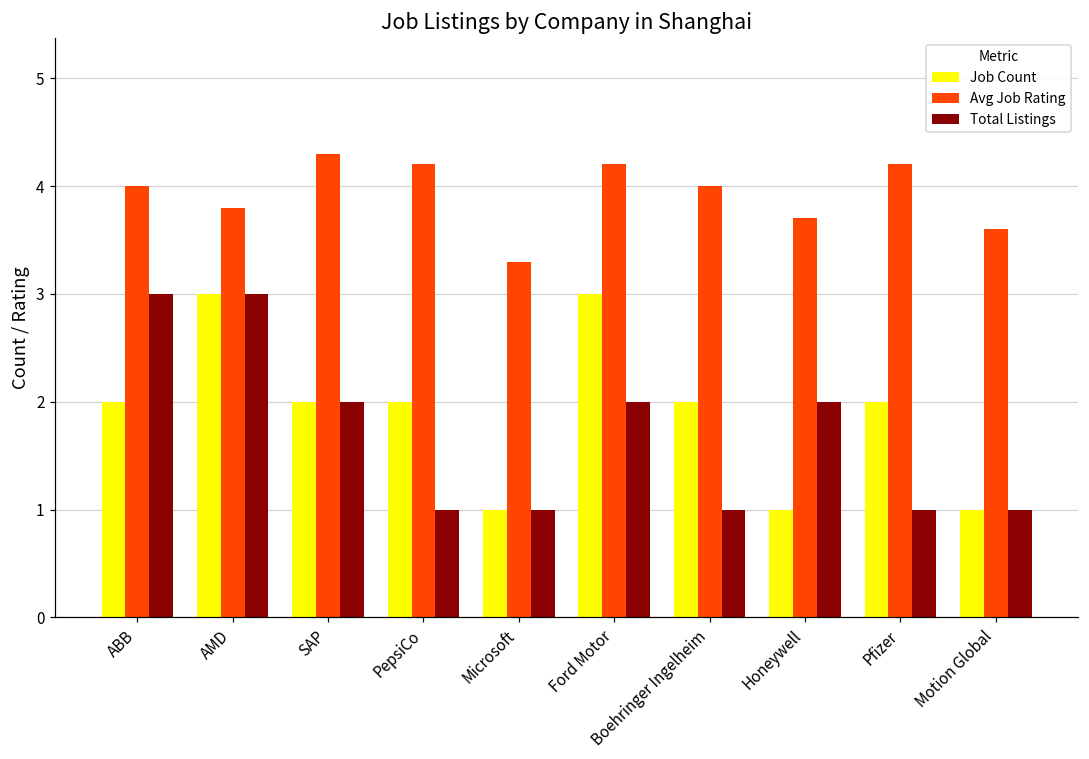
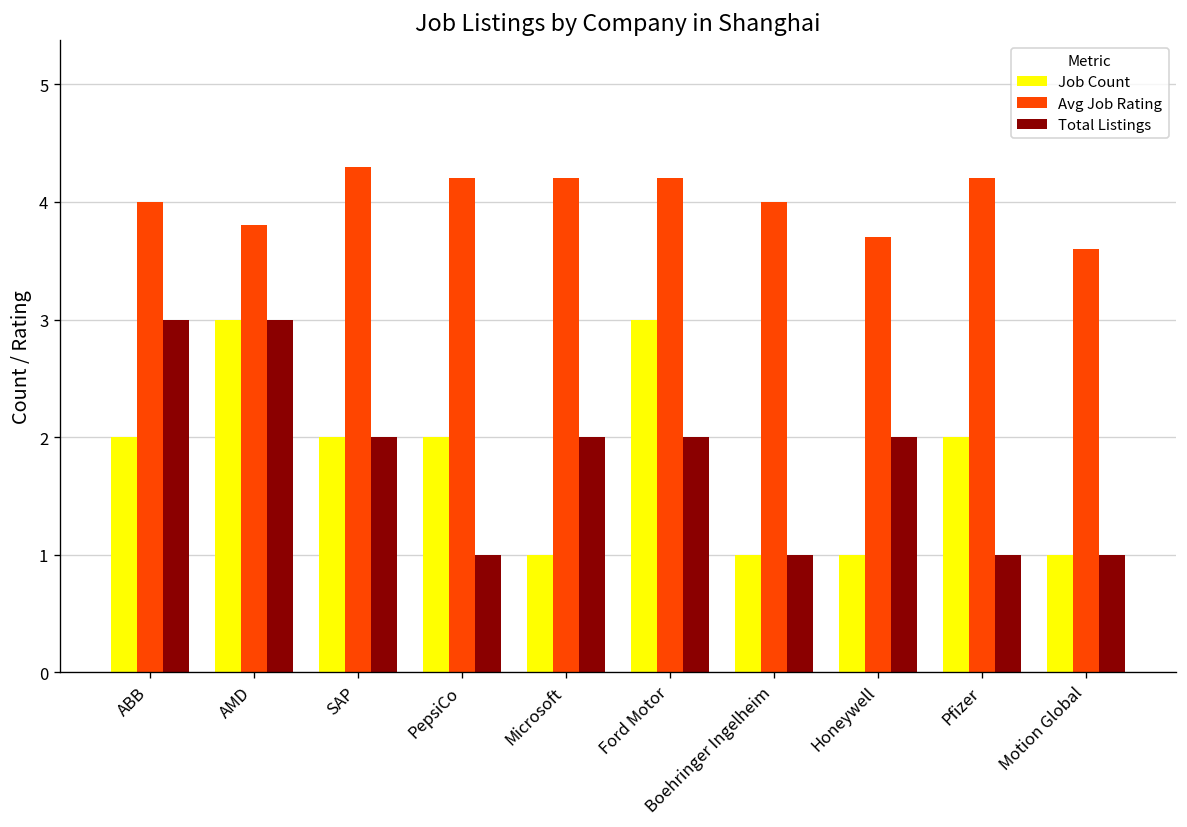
Avg Job Rating, Microsoft: 3.3 -> 4.2
Total Listings, Microsoft: 1 -> 2
Job Count, Boehringer Ingelheim: 2 -> 1
